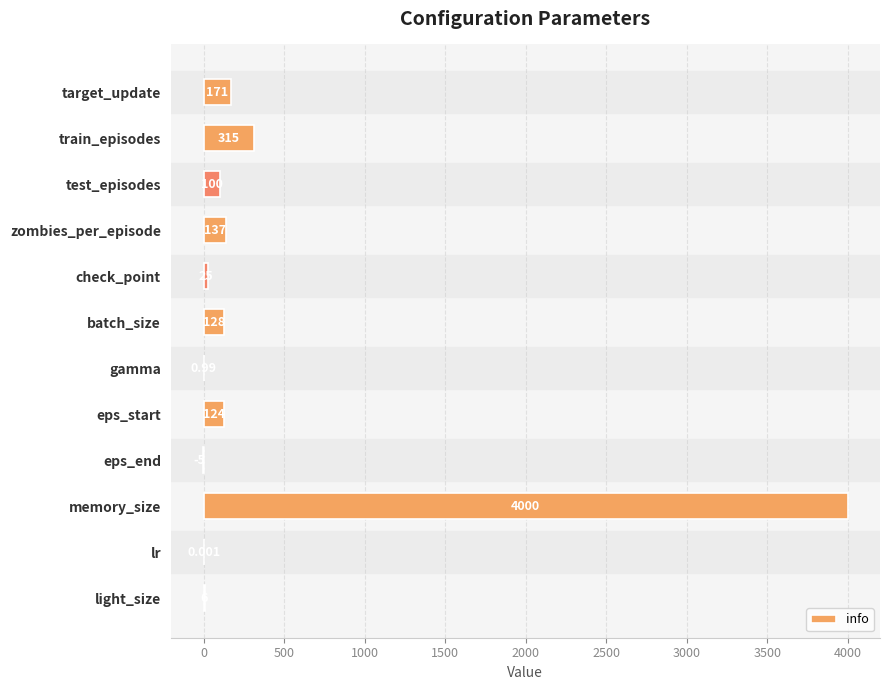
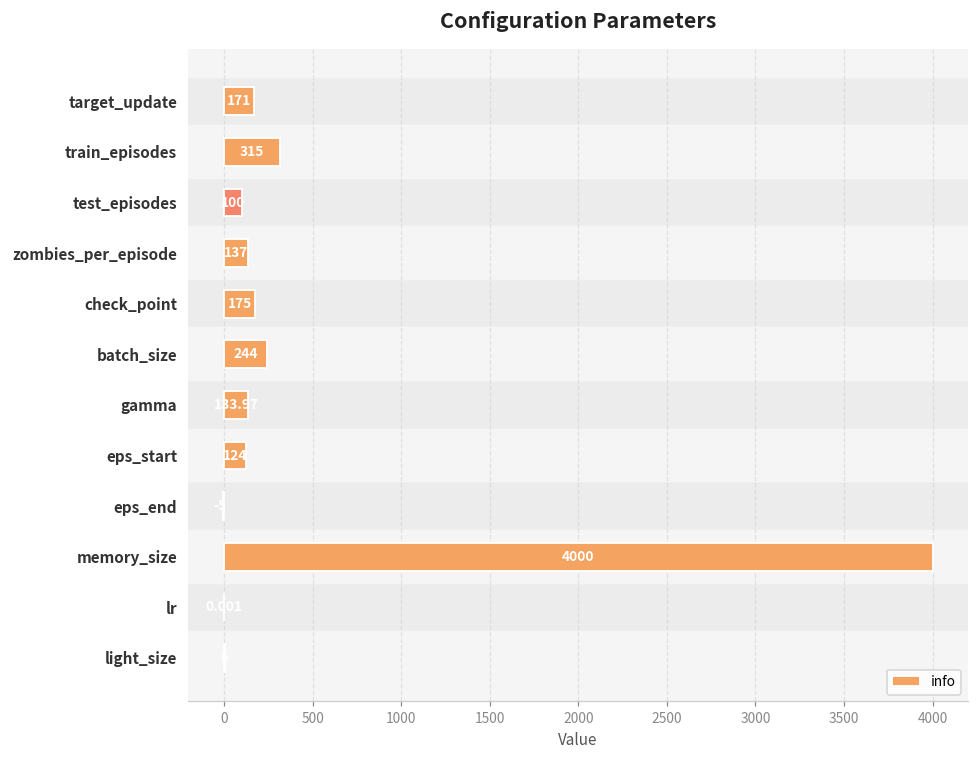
check_point: 30 -> 180
batch_size: 128 -> 244
gamma: 0 -> 130
